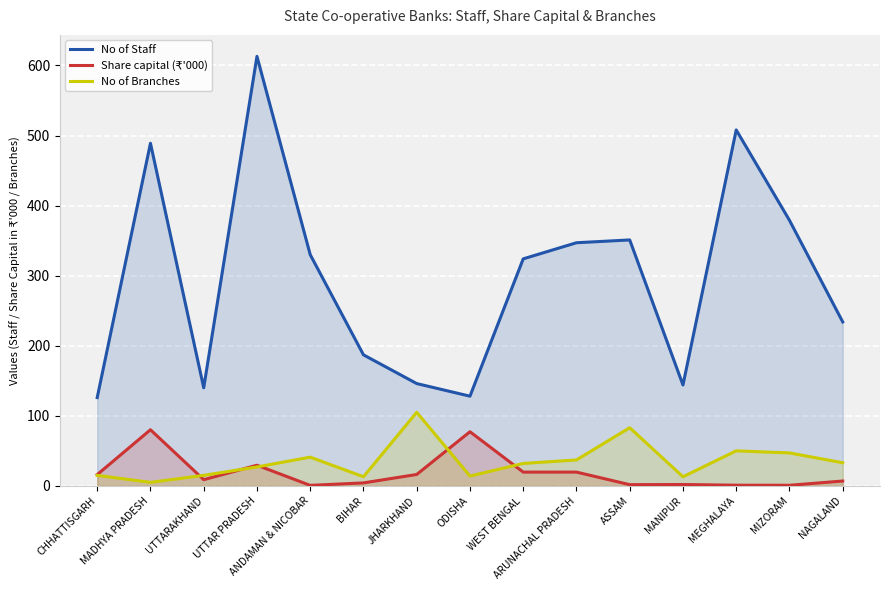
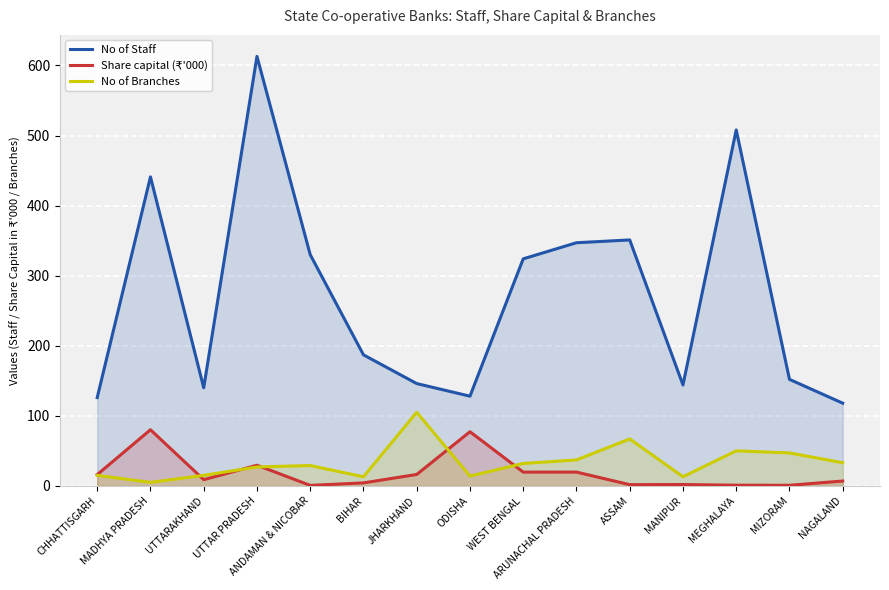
No of Staff, MADHYA PRADESH: 490 -> 440
No of Branches, ANDAMAN & NICOBAR: 40 -> 30
No of Branches, ASSAM: 80 -> 70
No of Staff, MIZORAM: 380 -> 150
No of Staff, NAGALAND: 230 -> 120
